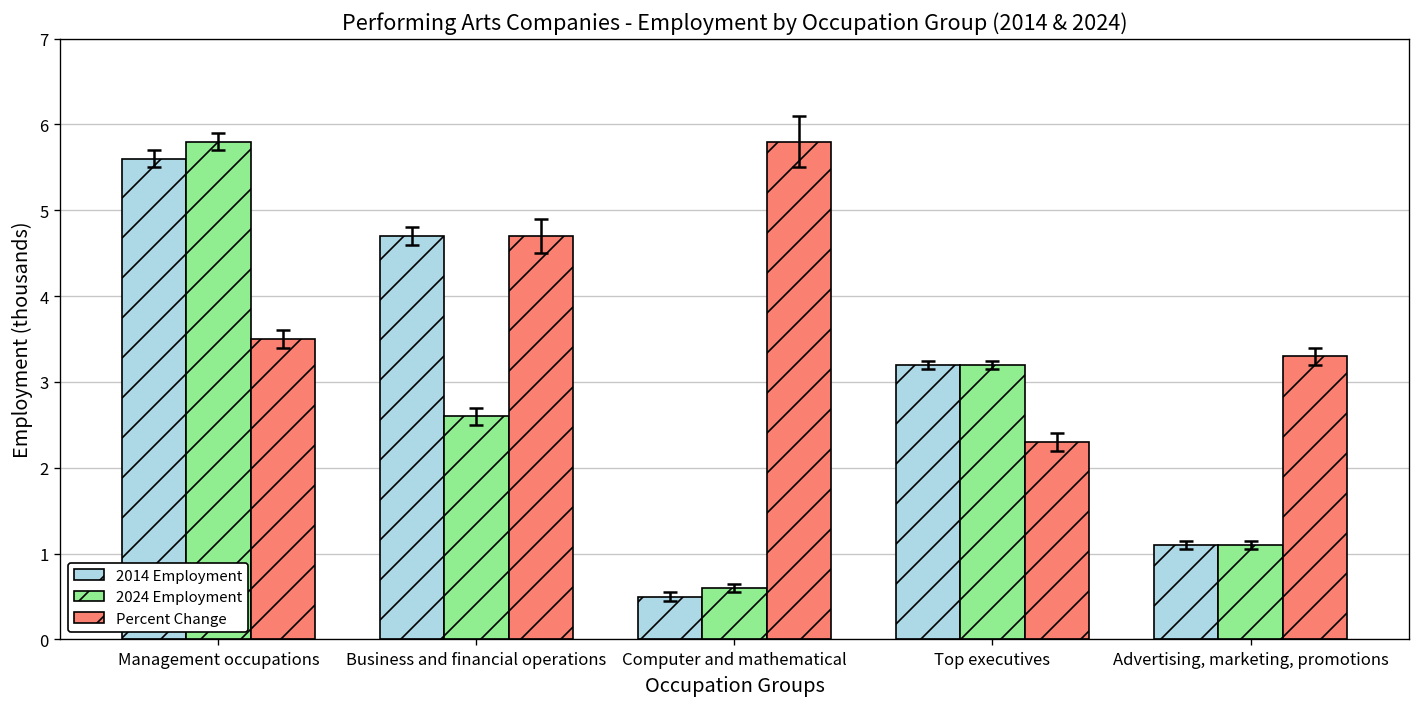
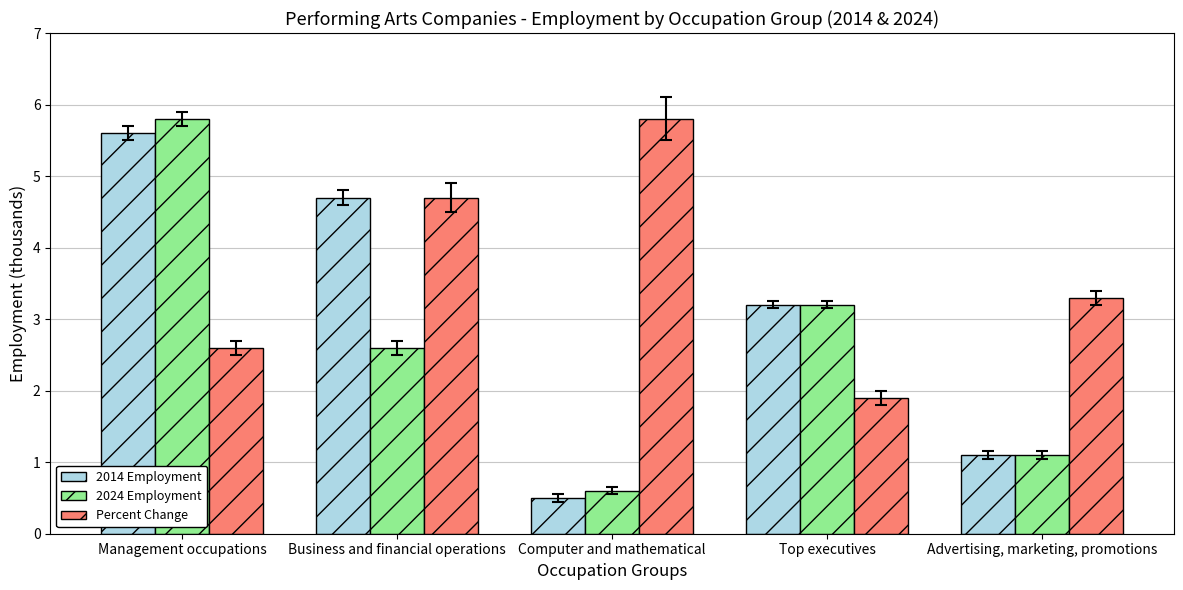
Percent Change, Management occupations: 3.5 -> 2.6
Percent Change, Top executives: 2.3 -> 1.9
